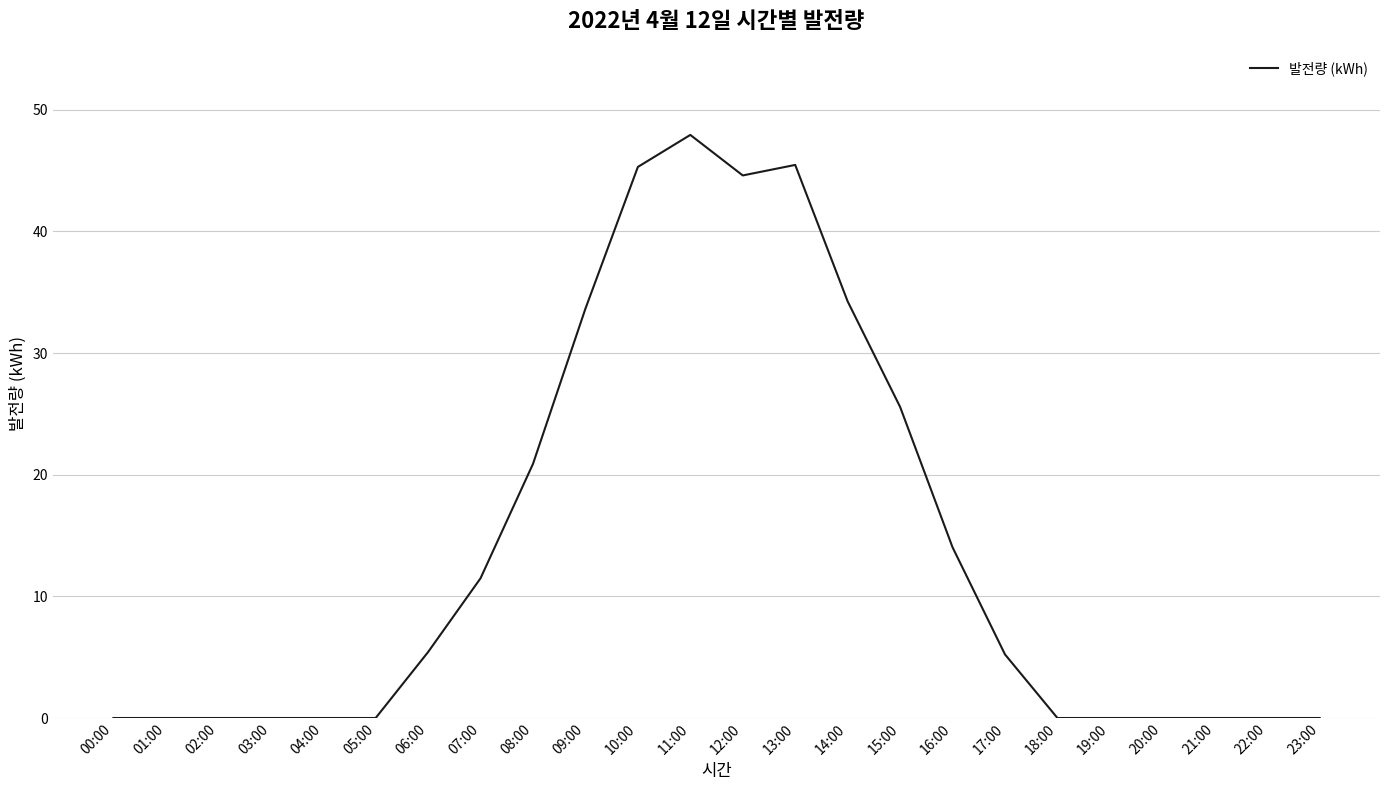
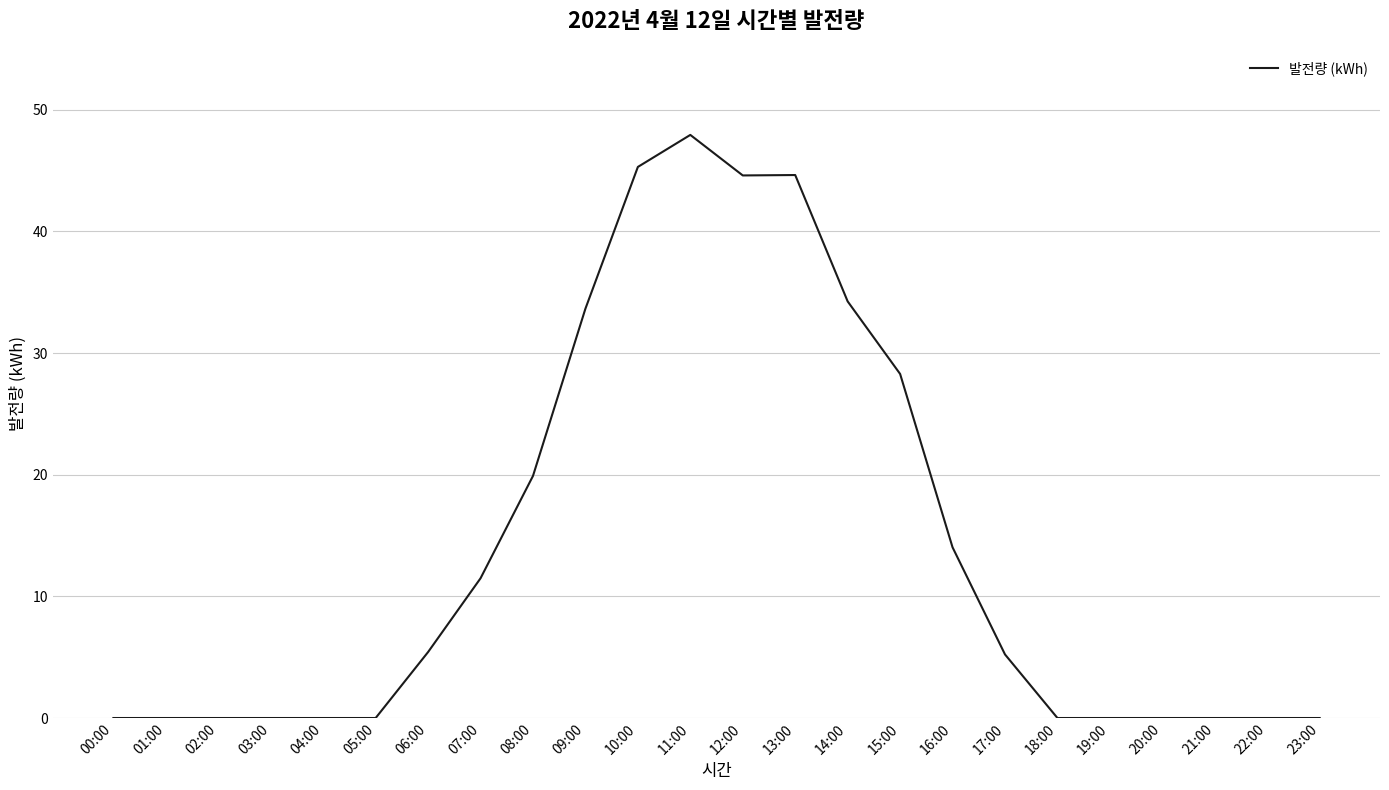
08:00: 20.9 -> 19.9
13:00: 45.5 -> 44.6
15:00: 25.6 -> 28.3
